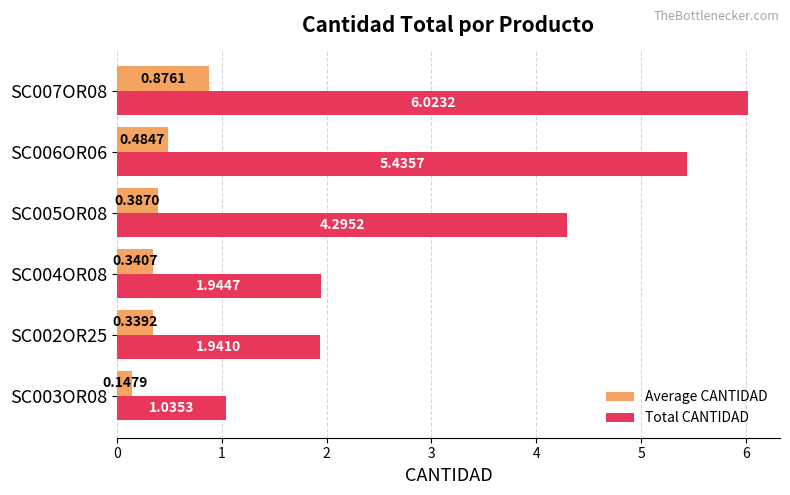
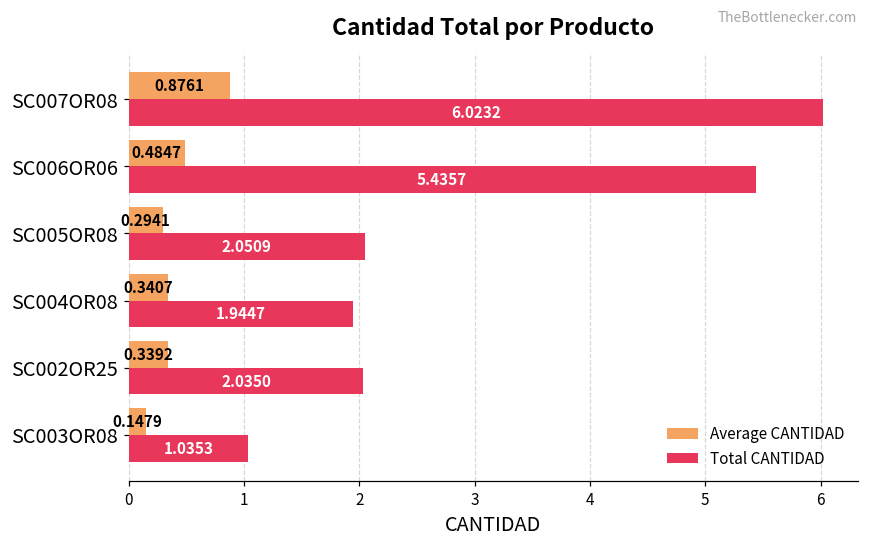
Average CANTIDAD, SC005OR08: 0.3870 -> 0.2941
Total CANTIDAD, SC005OR08: 4.2952 -> 2.0509
Total CANTIDAD, SC002OR25: 1.9410 -> 2.0350
